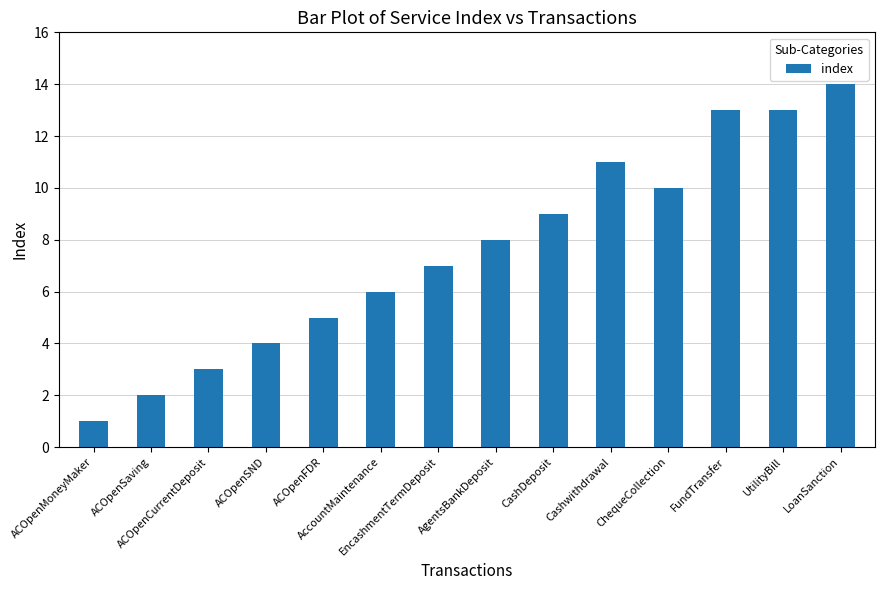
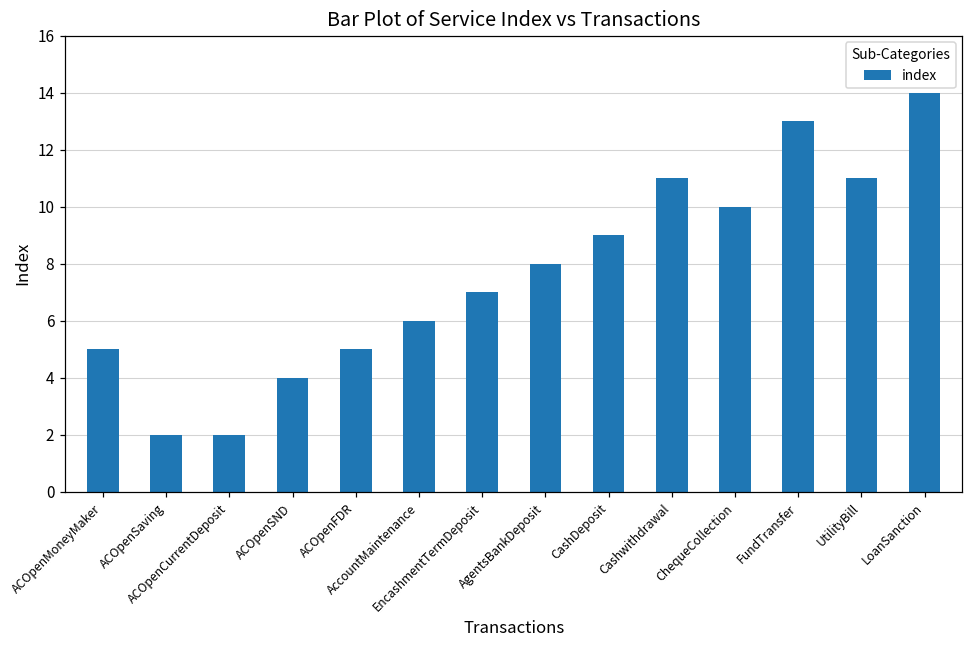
ACOpenMoneyMaker: 1 -> 5
ACOpenCurrentDeposit: 3 -> 2
UtilityBill: 13 -> 11
